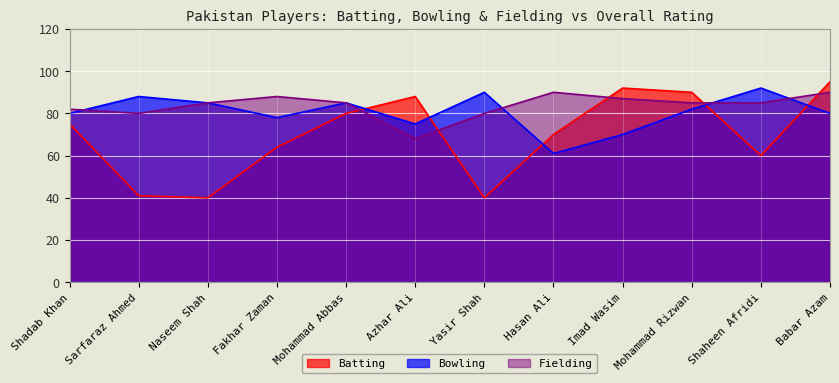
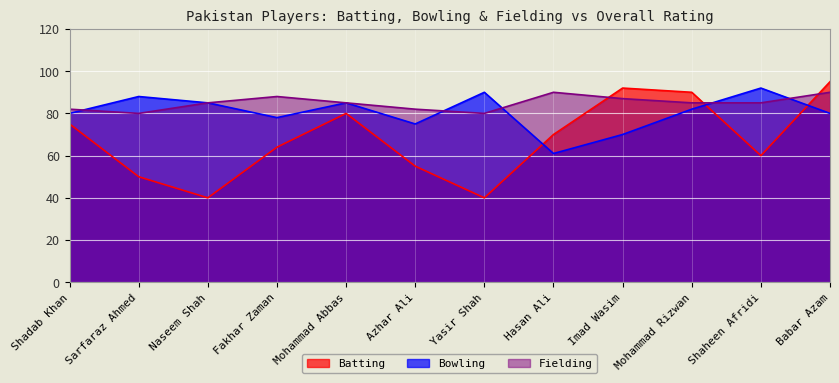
Batting, Sarfaraz Ahmed: 41 -> 50
Batting, Azhar Ali: 88 -> 55
Fielding, Azhar Ali: 68 -> 82
